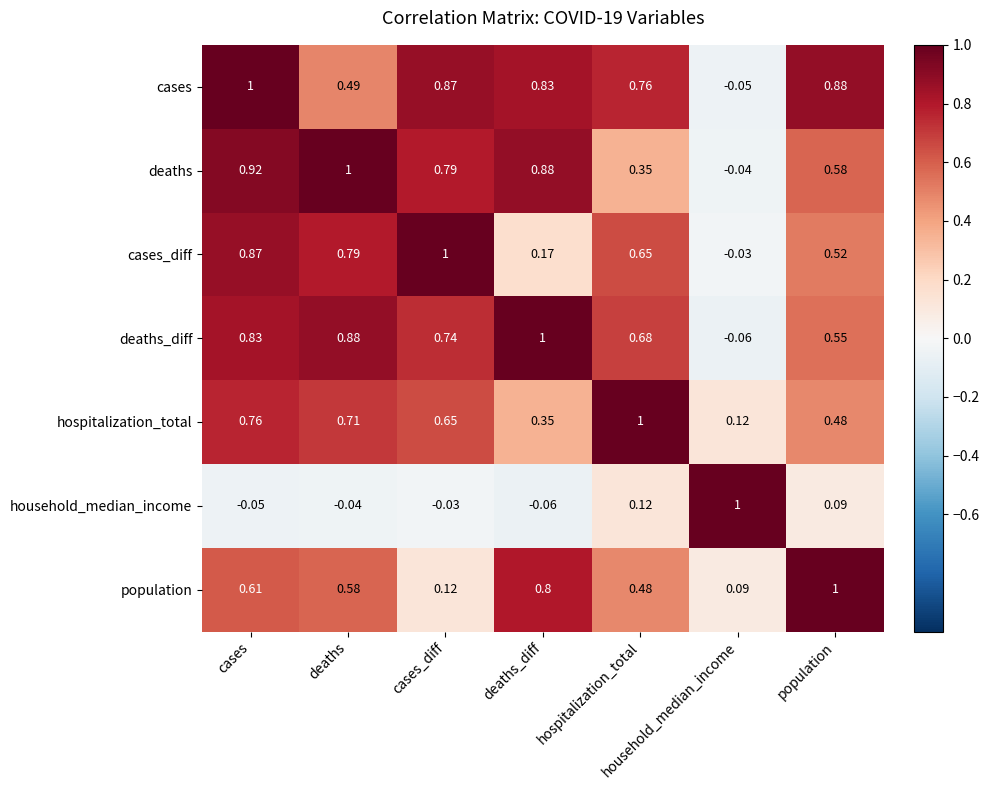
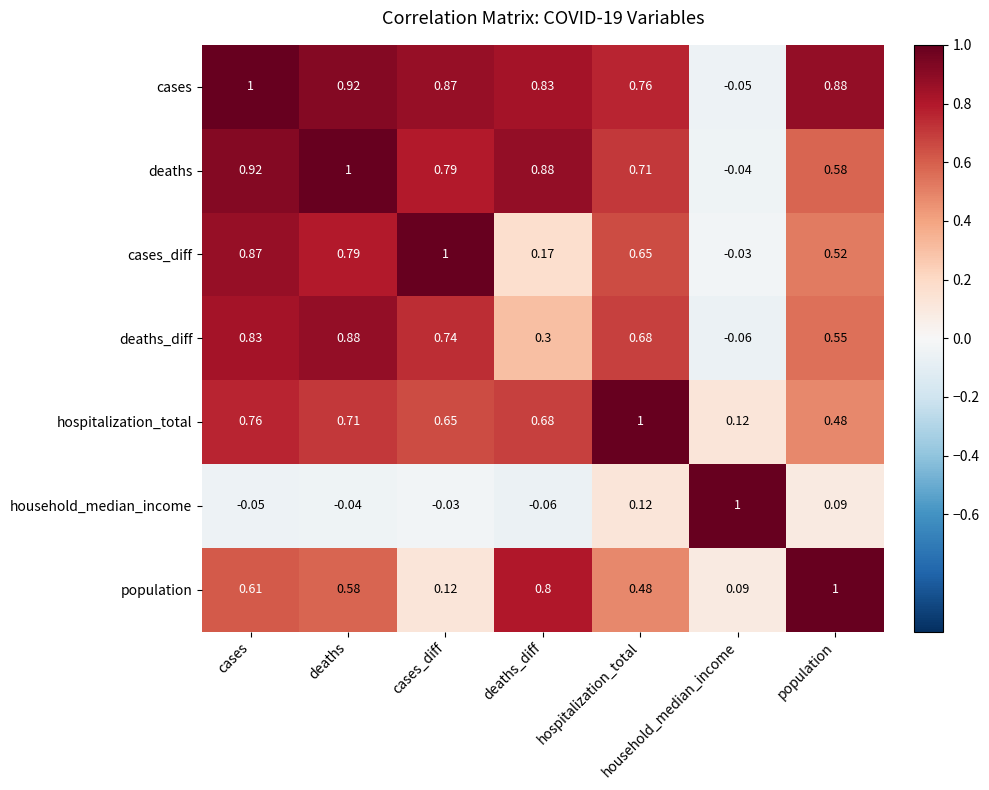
cases, deaths: 0.49 -> 0.92
deaths, hospitalization_total: 0.35 -> 0.71
deaths_diff, deaths_diff: 1 -> 0.3
hospitalization_total, deaths_diff: 0.35 -> 0.68
